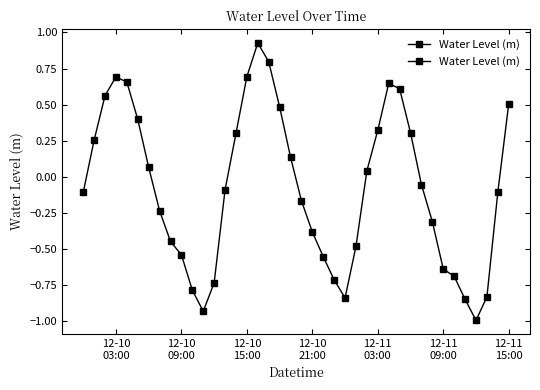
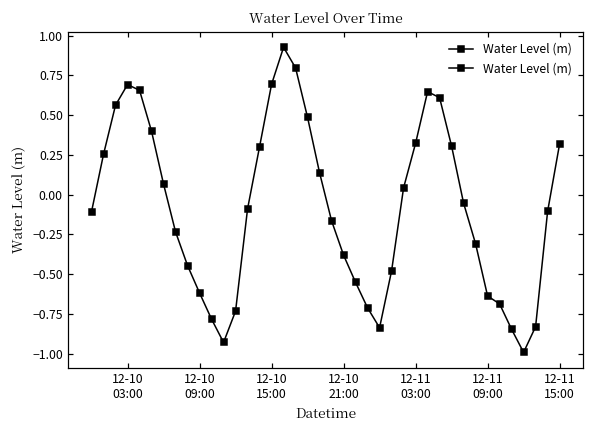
12-10 09:00: -0.54 -> -0.62
12-11 15:00: 0.51 -> 0.32
